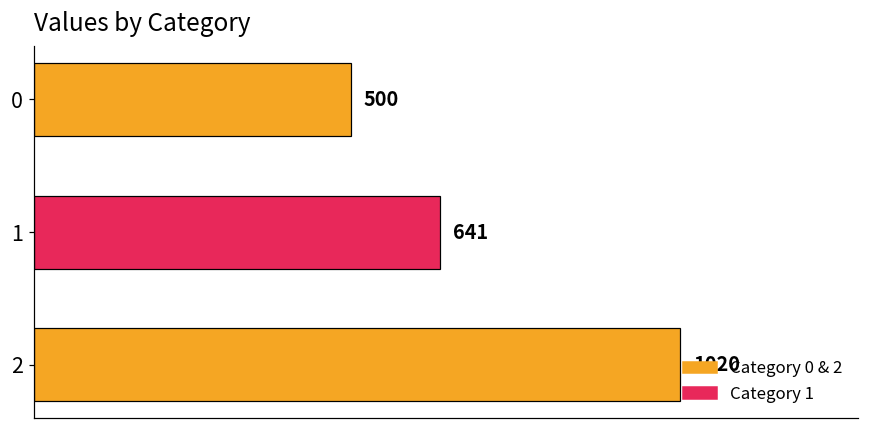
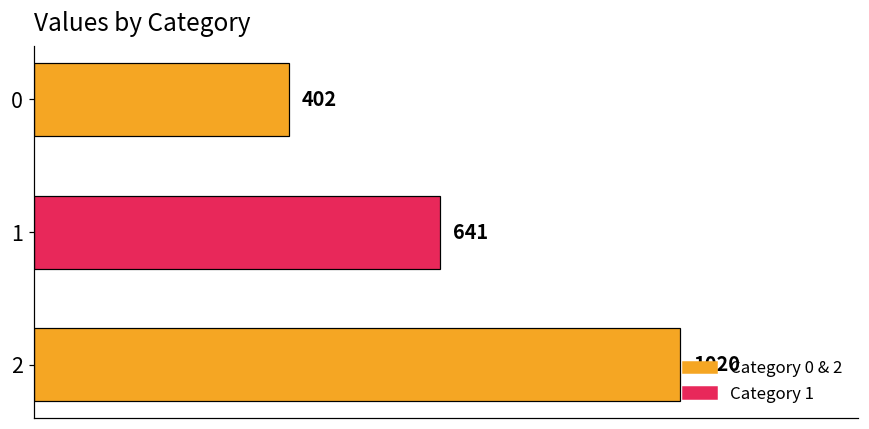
0: 500 -> 402
